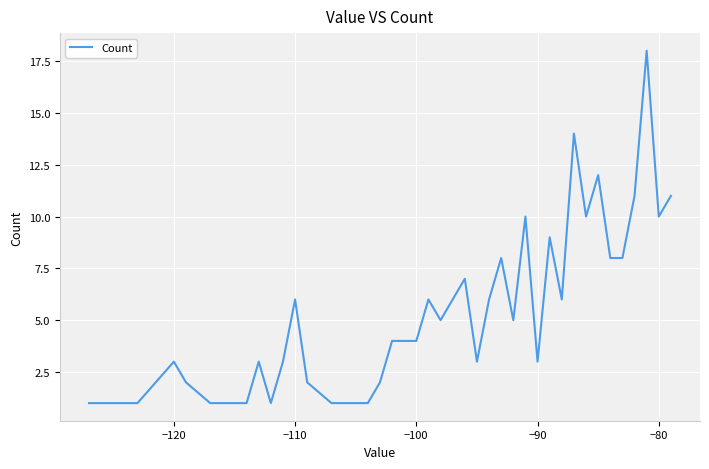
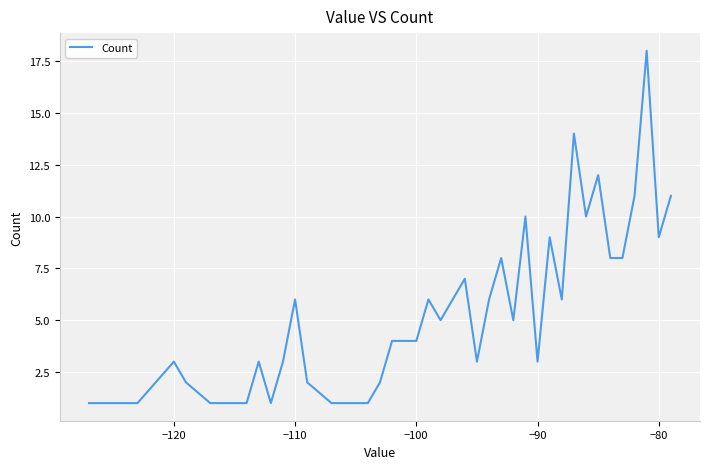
−80: 10 -> 9
